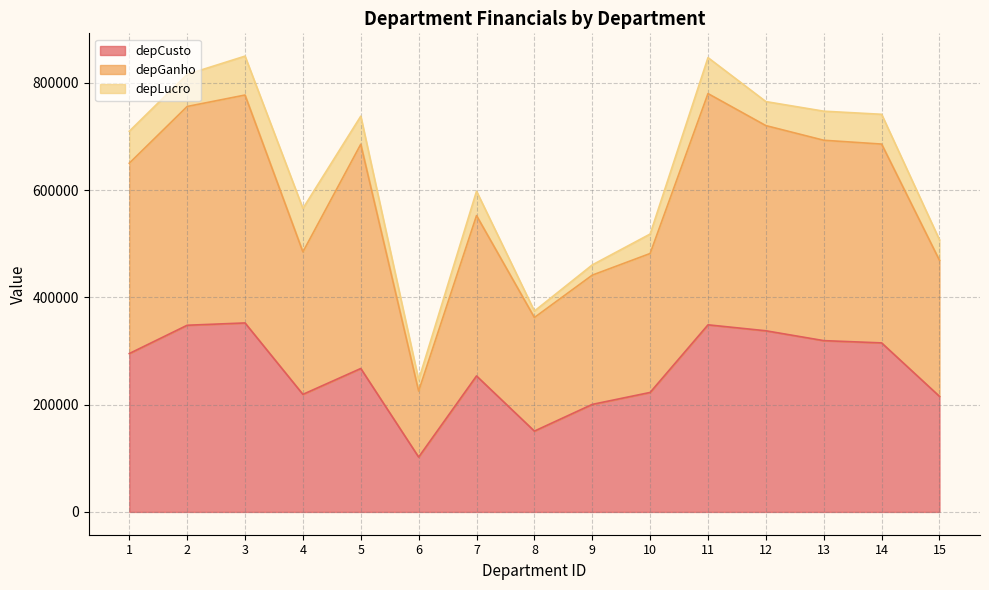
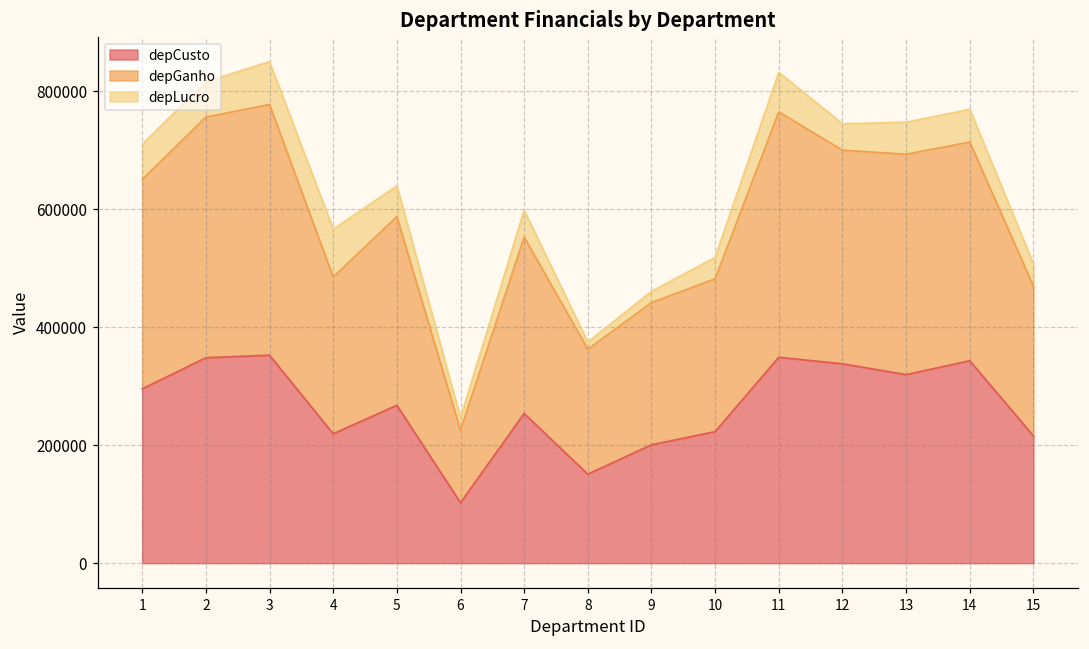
depGanho, 5: 420000 -> 320000
depGanho, 11: 430000 -> 420000
depGanho, 12: 380000 -> 360000
depCusto, 14: 320000 -> 340000
